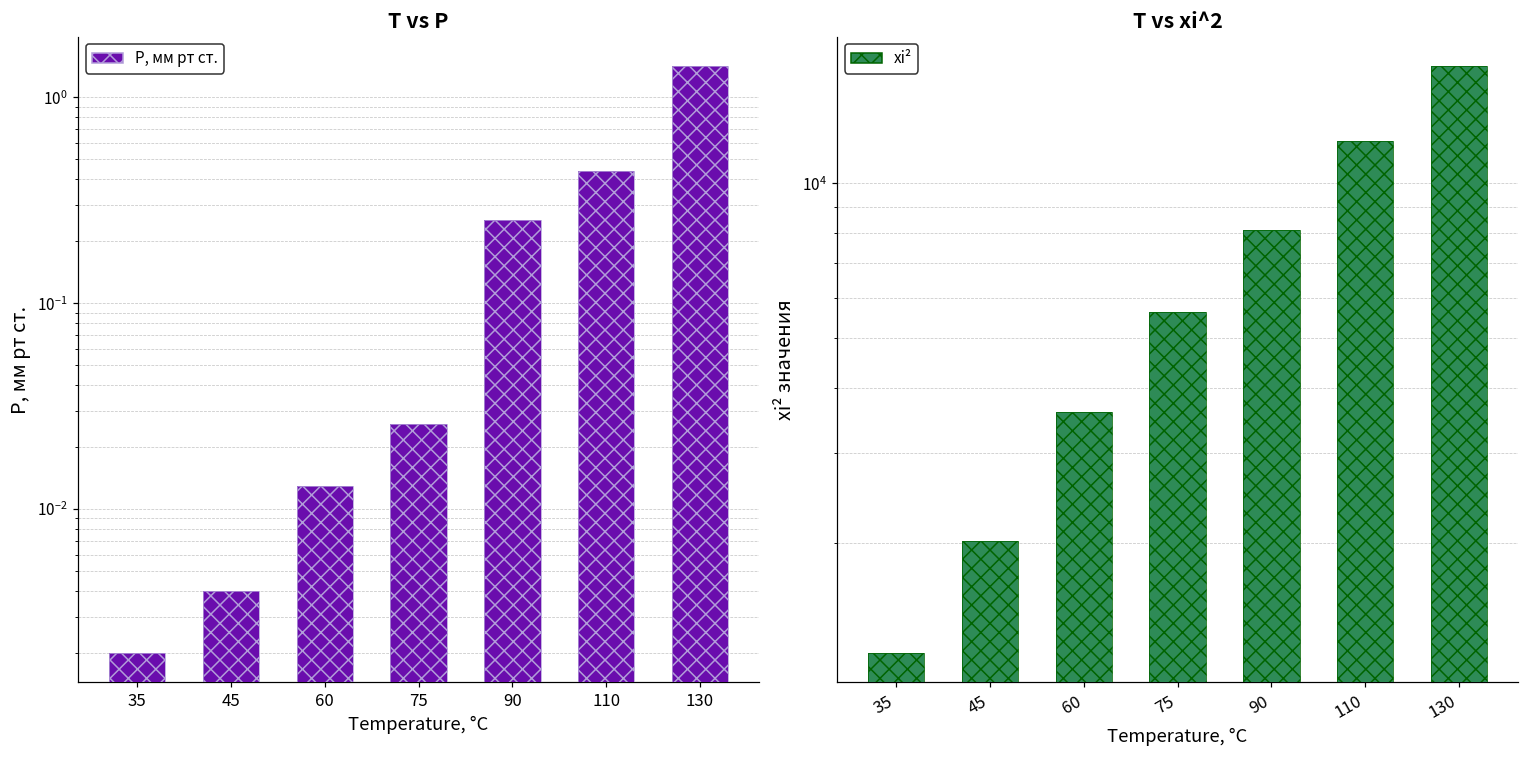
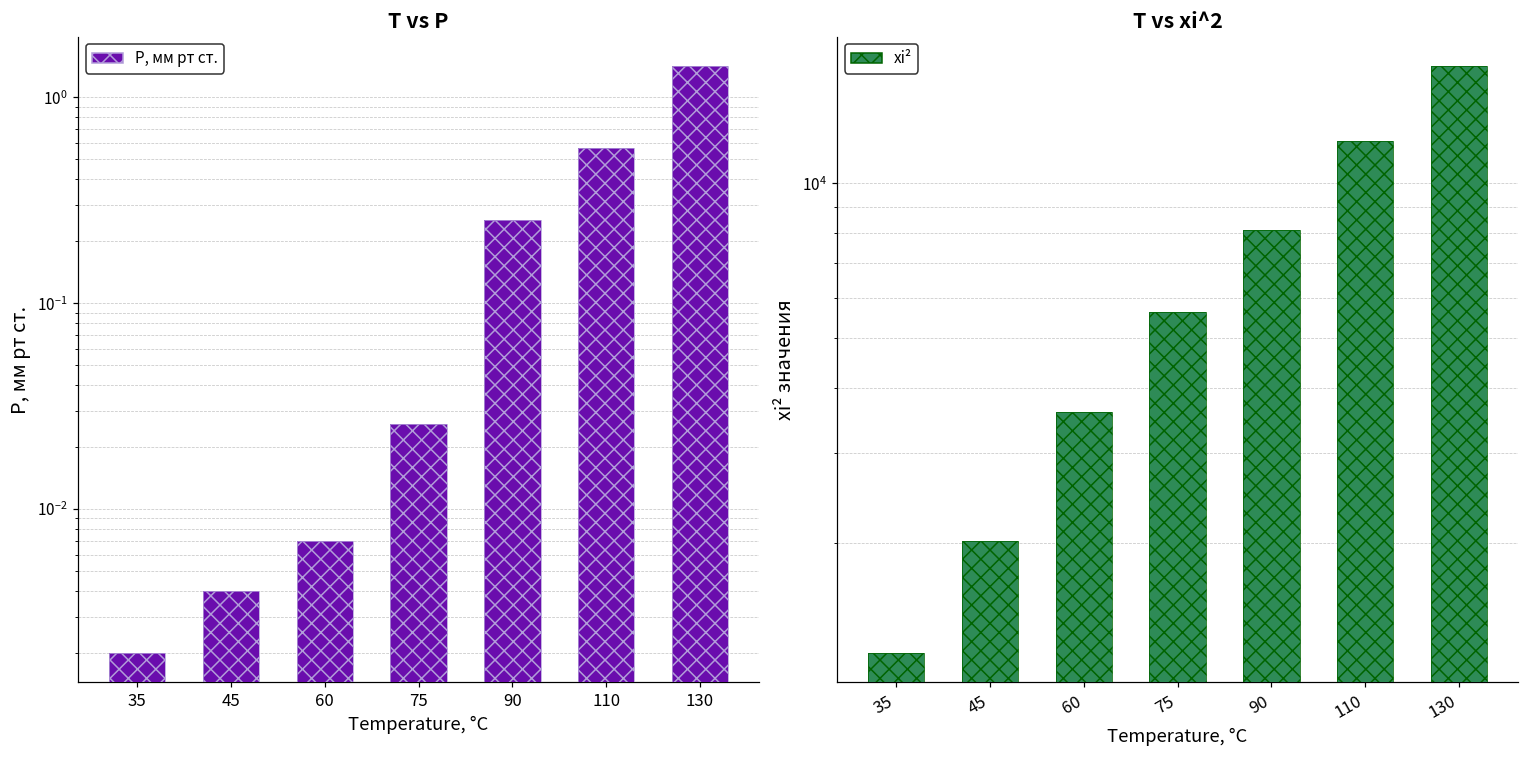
T vs P, 60: 0.013 -> 0.007
T vs P, 110: 0.44 -> 0.57
